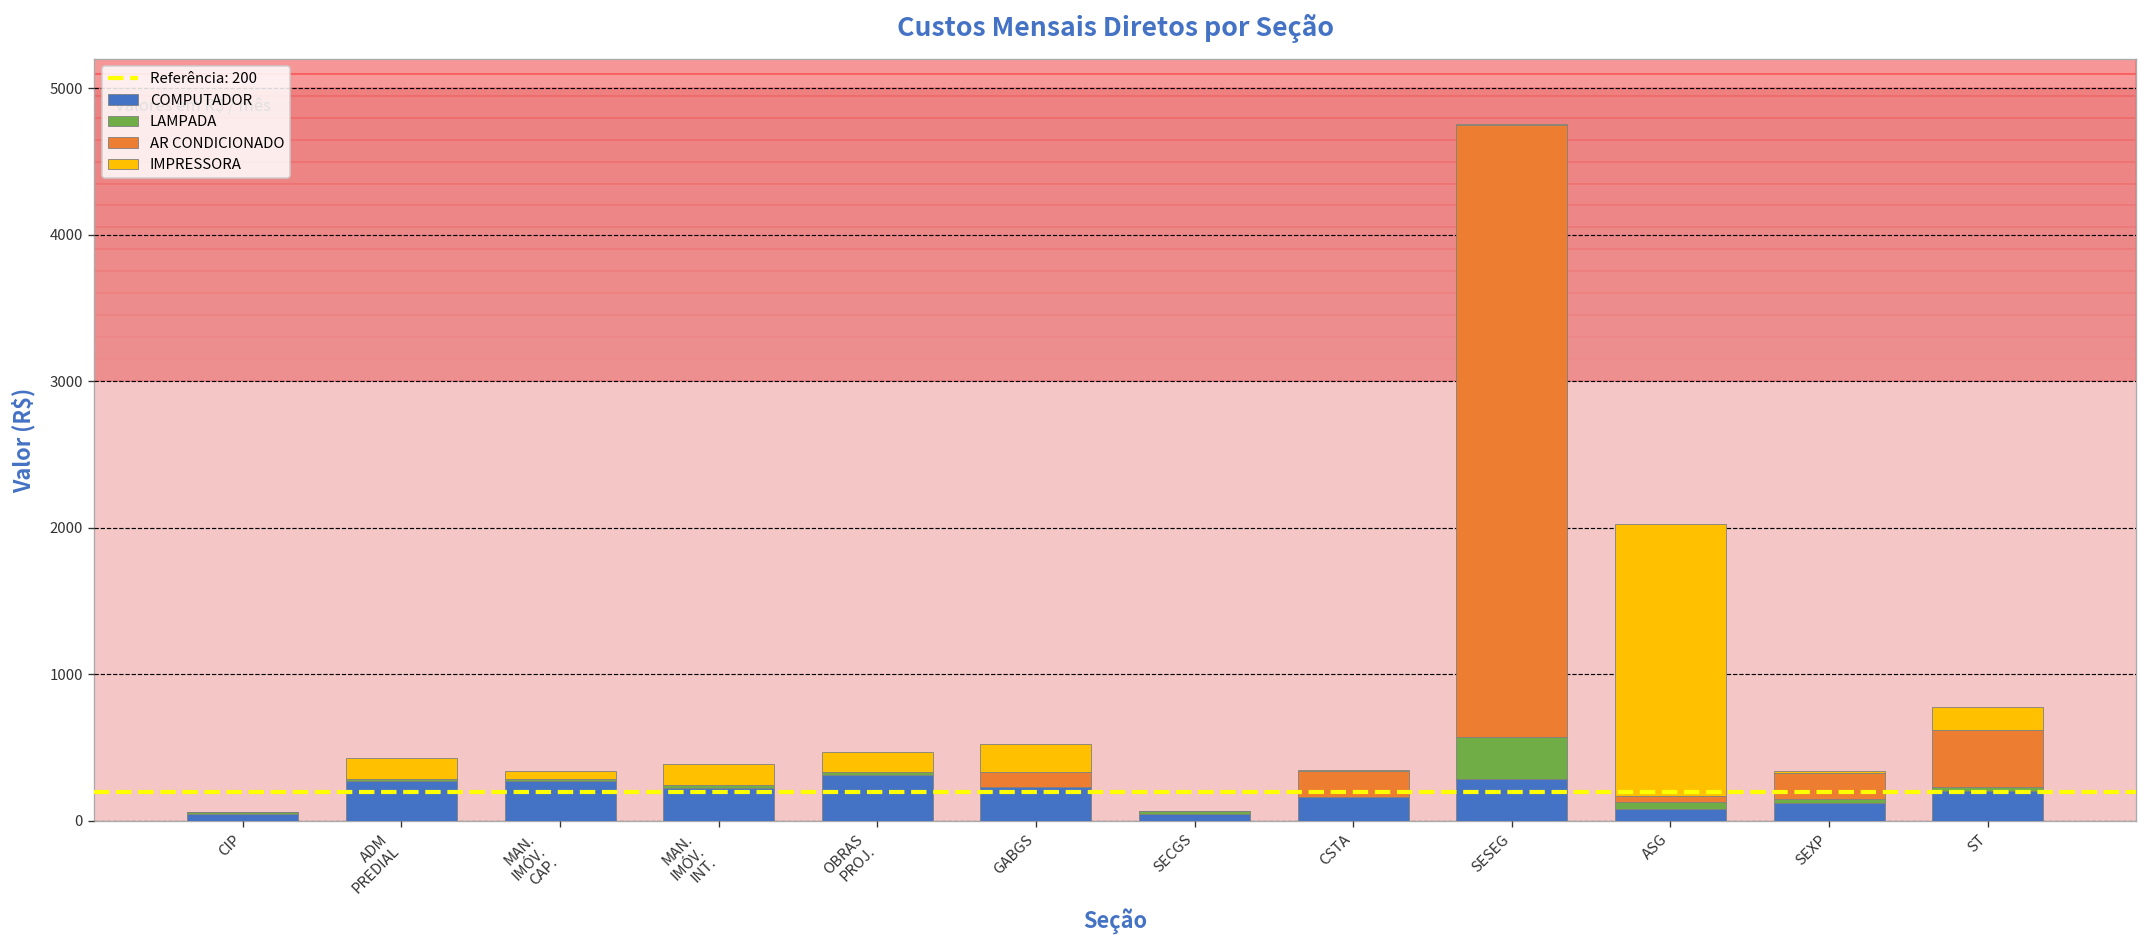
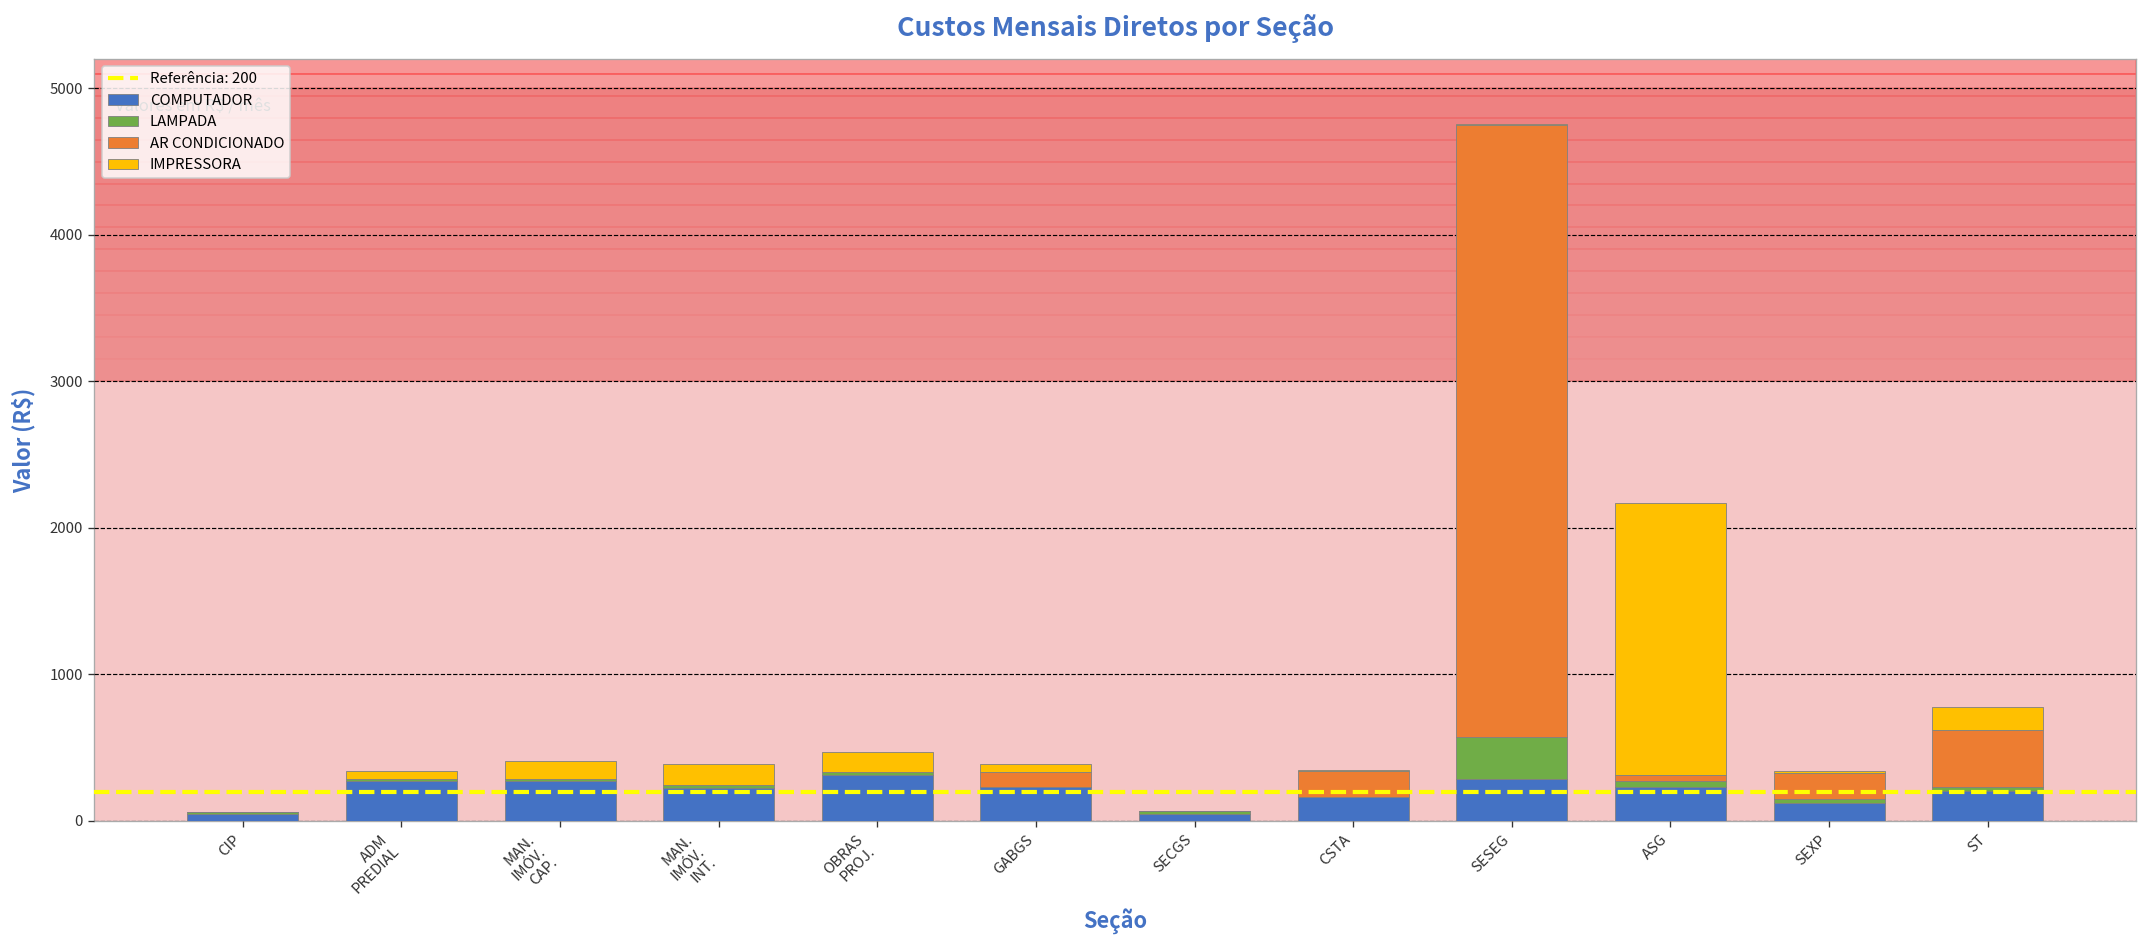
IMPRESSORA, ADM PREDIAL: 140 -> 50
IMPRESSORA, MAN. IMÓV. CAP.: 50 -> 130
IMPRESSORA, GABGS: 190 -> 50
COMPUTADOR, ASG: 80 -> 230
